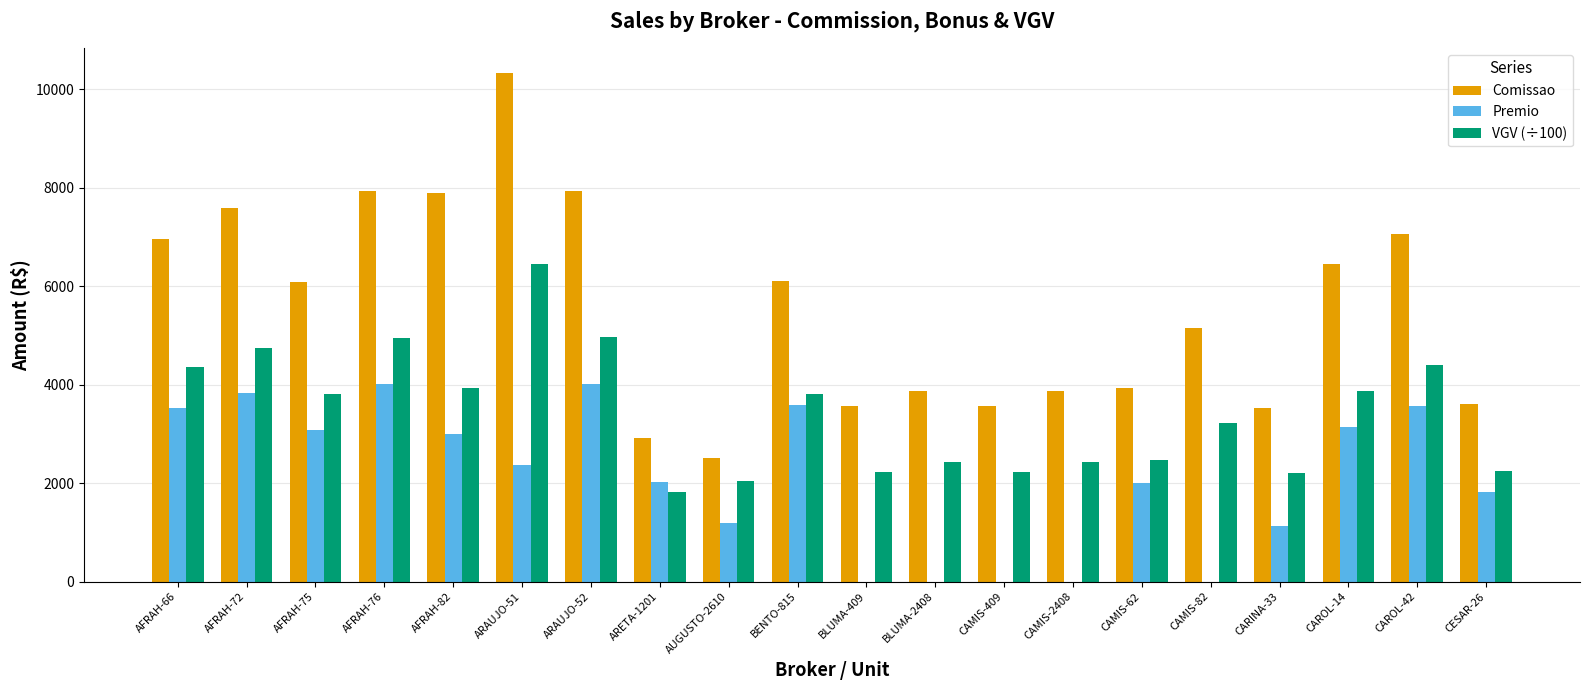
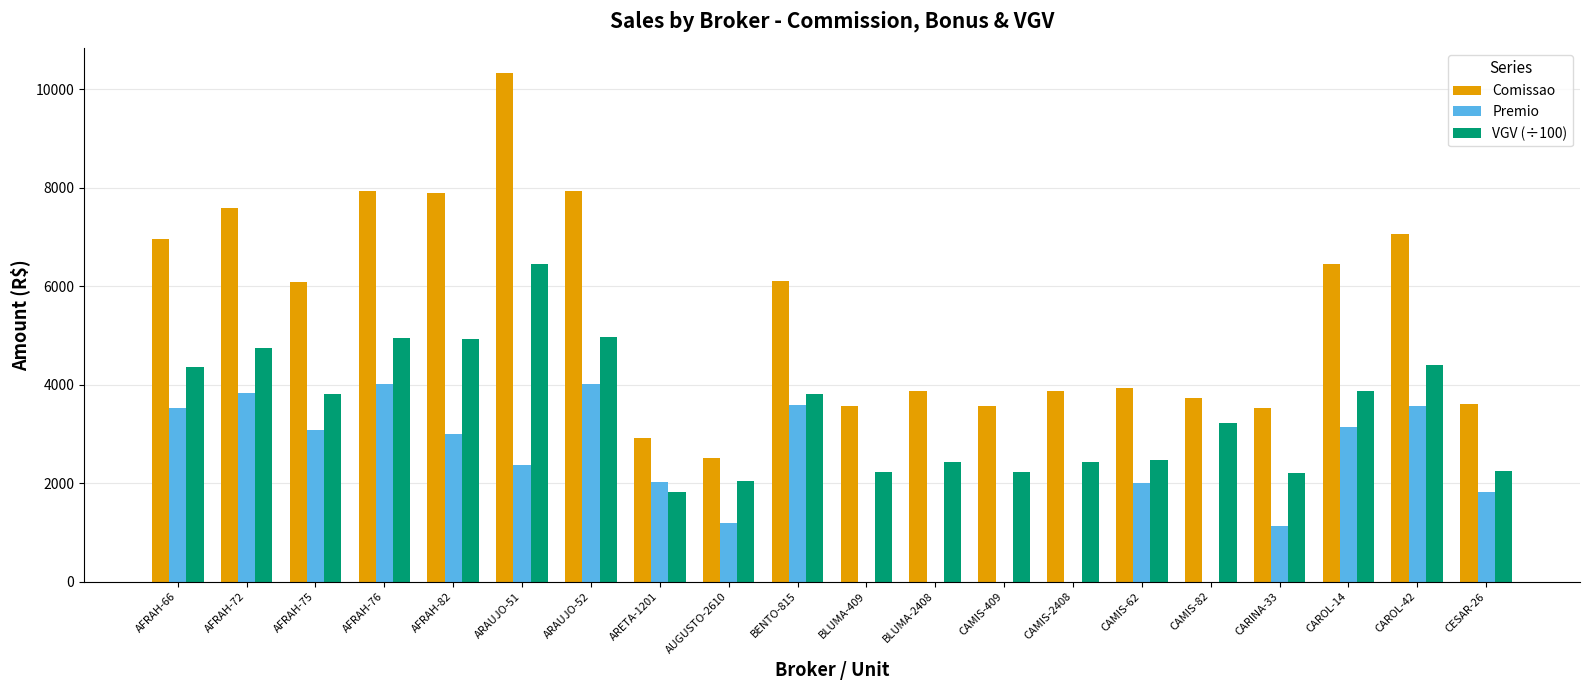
VGV (÷100), AFRAH-82: 3900 -> 4900
Comissao, CAMIS-82: 5200 -> 3700
